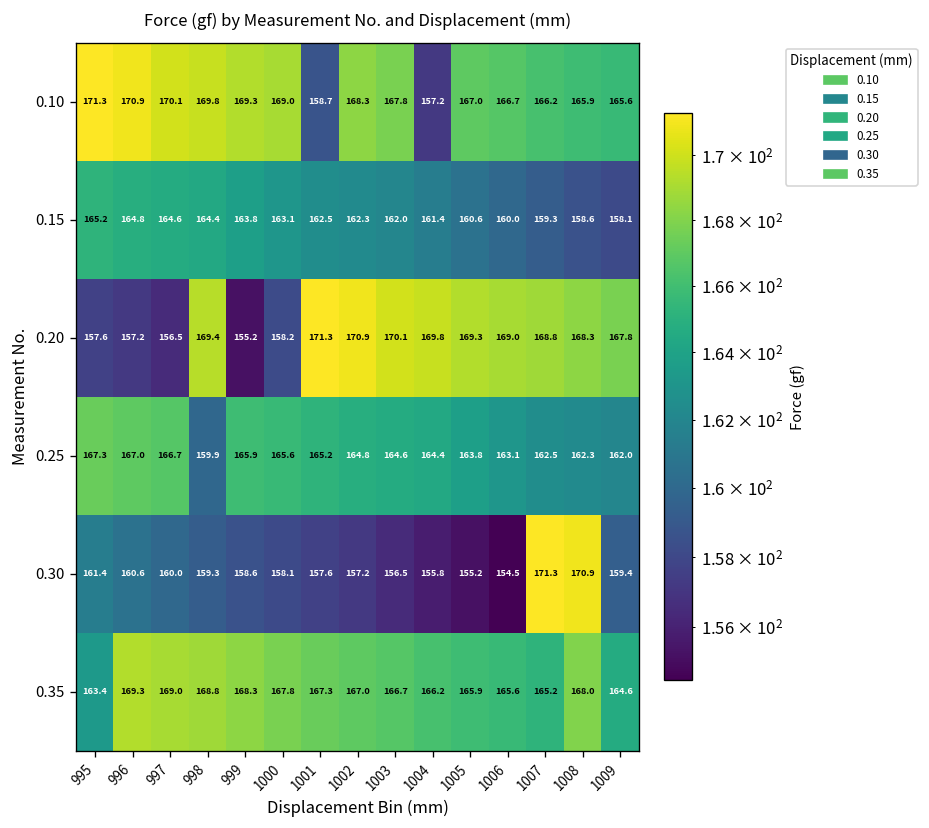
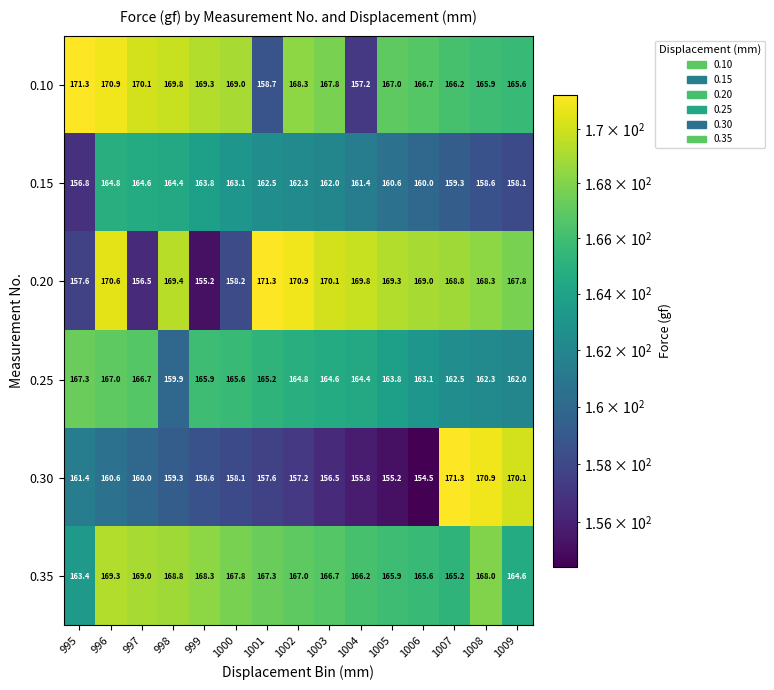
0.15, 995: 165.2 -> 156.8
0.20, 996: 157.2 -> 170.6
0.30, 1009: 159.4 -> 170.1
